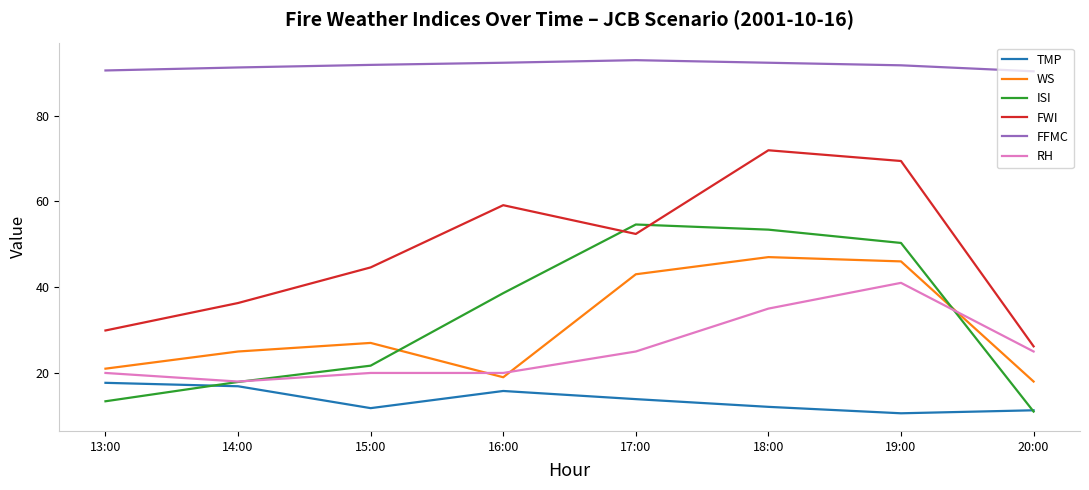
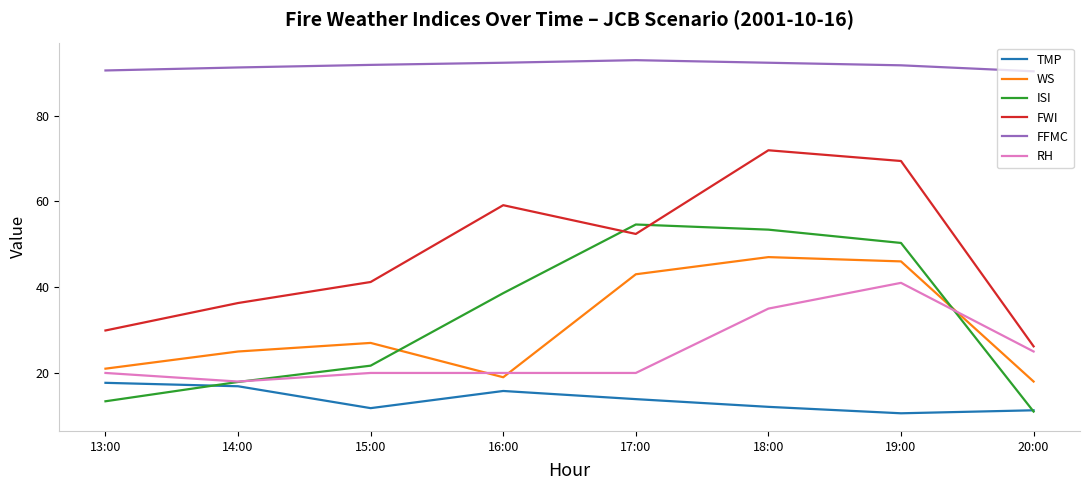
FWI, 15:00: 45 -> 41
RH, 17:00: 25 -> 20
